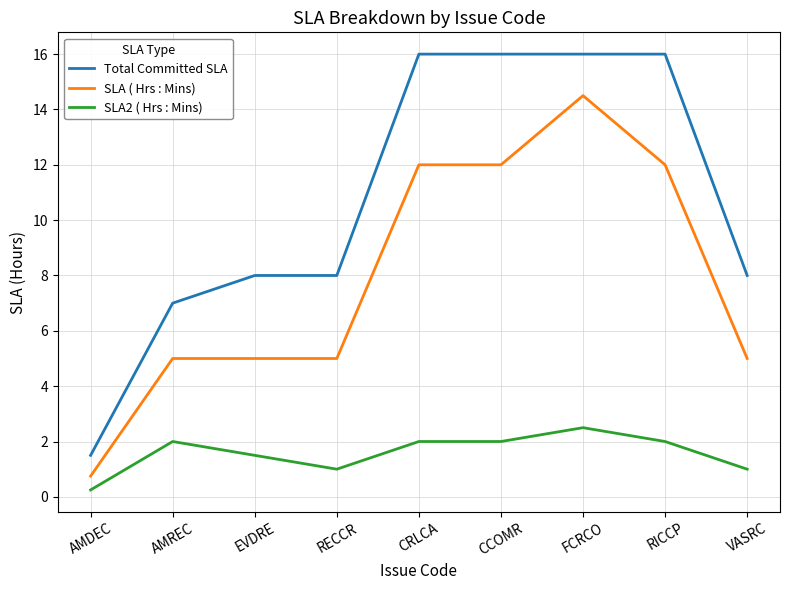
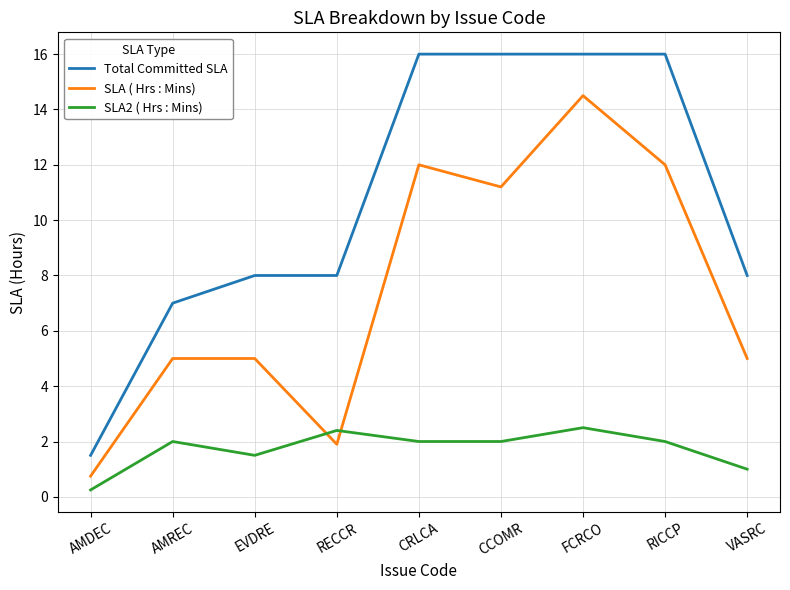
SLA ( Hrs : Mins), RECCR: 5.0 -> 1.9
SLA2 ( Hrs : Mins), RECCR: 1.0 -> 2.4
SLA ( Hrs : Mins), CCOMR: 12.0 -> 11.2
